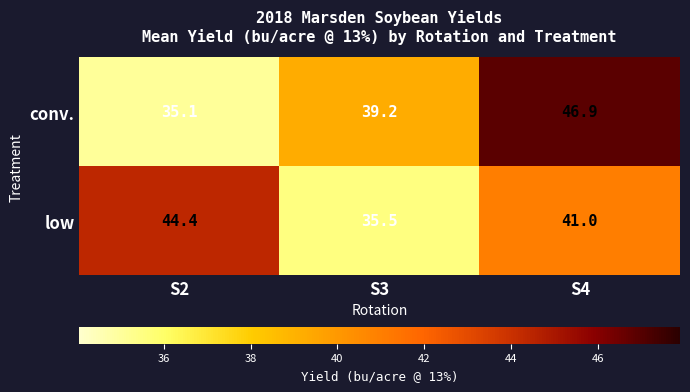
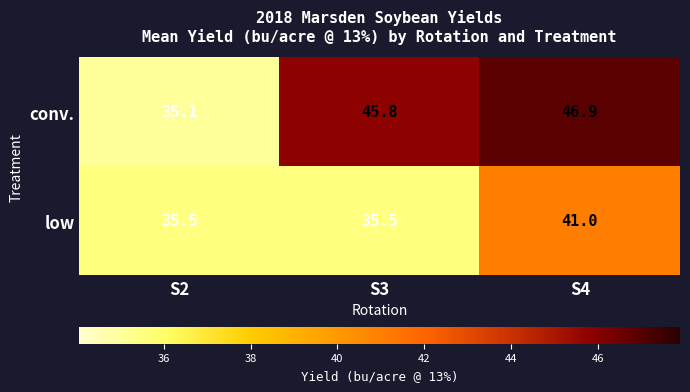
conv., S3: 39.2 -> 45.8
low, S2: 44.4 -> 35.5
